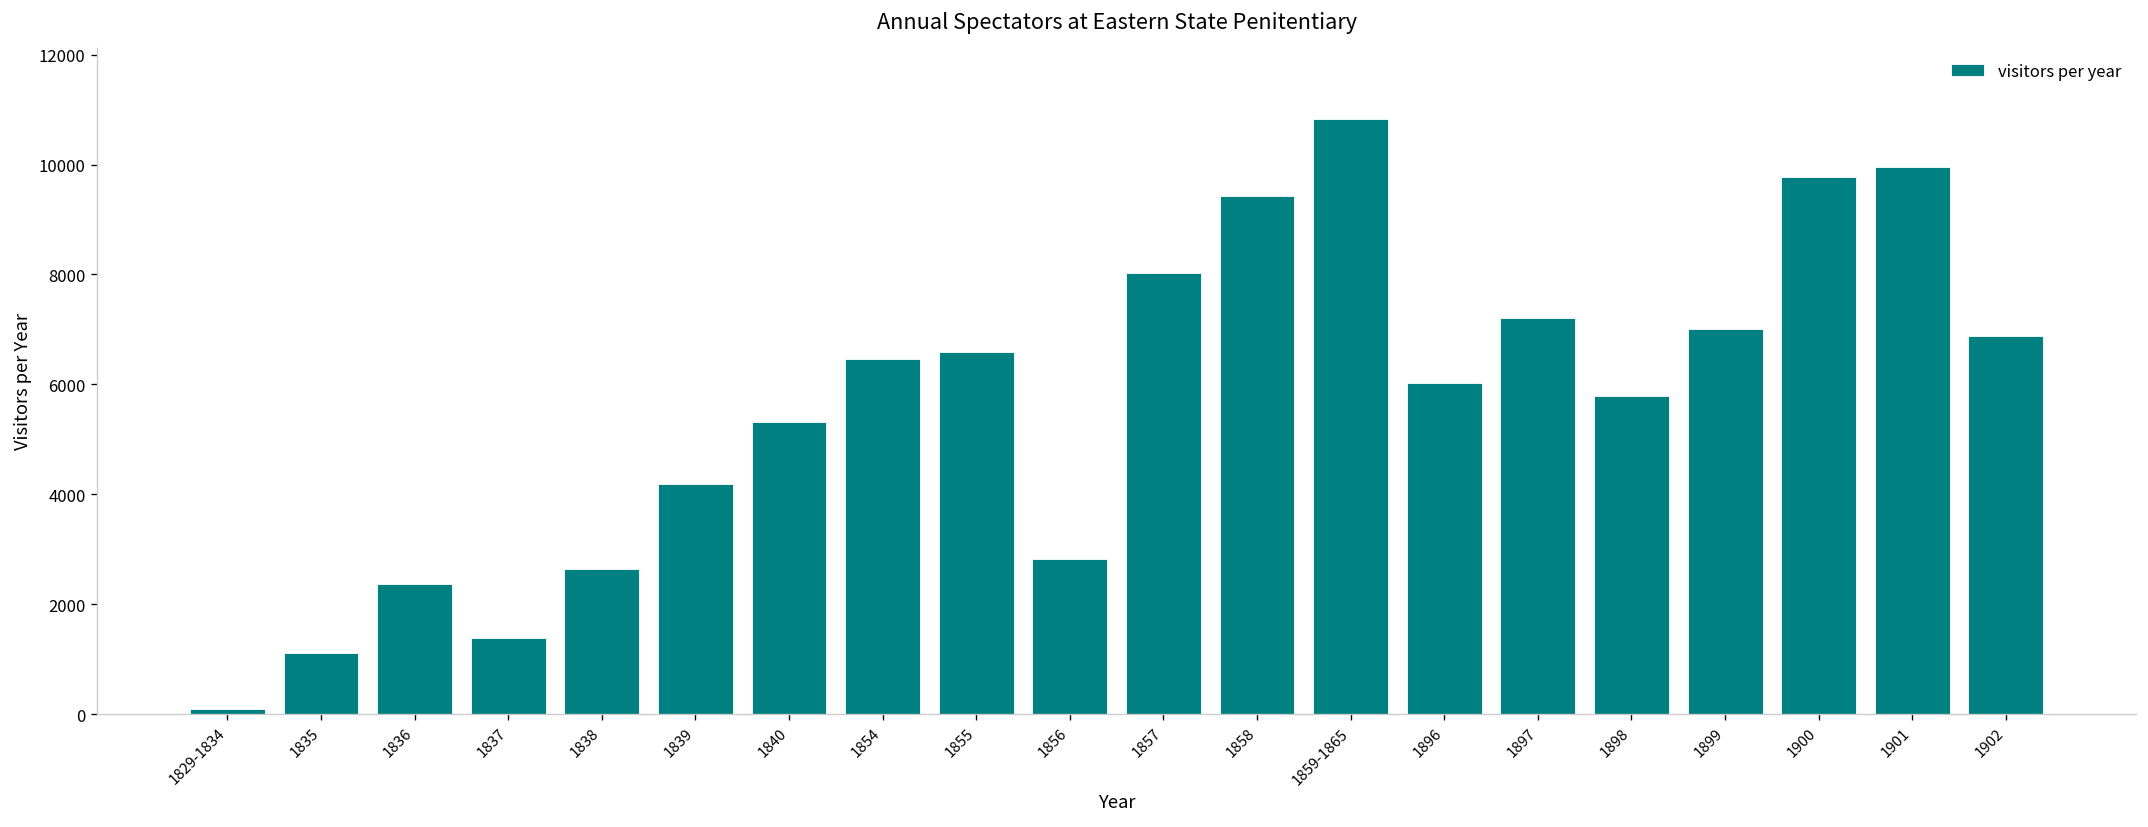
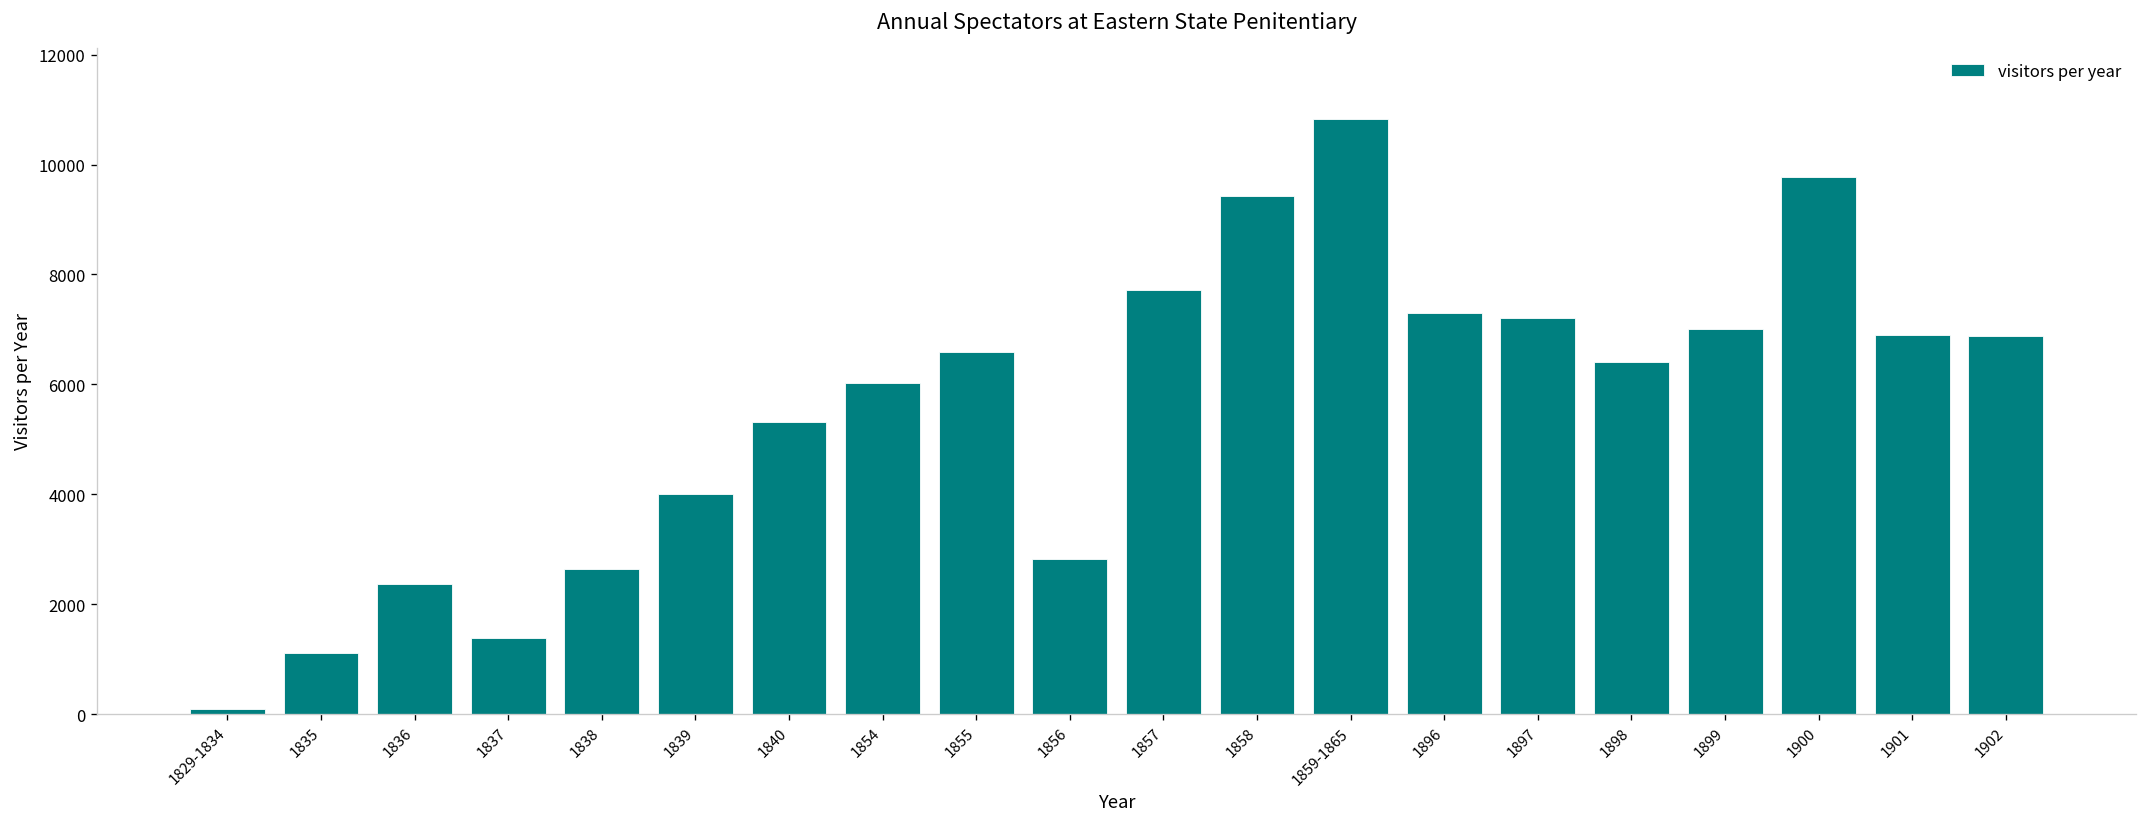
1839: 4200 -> 4000
1854: 6500 -> 6000
1857: 8000 -> 7700
1896: 6000 -> 7300
1898: 5800 -> 6400
1901: 10000 -> 6900
